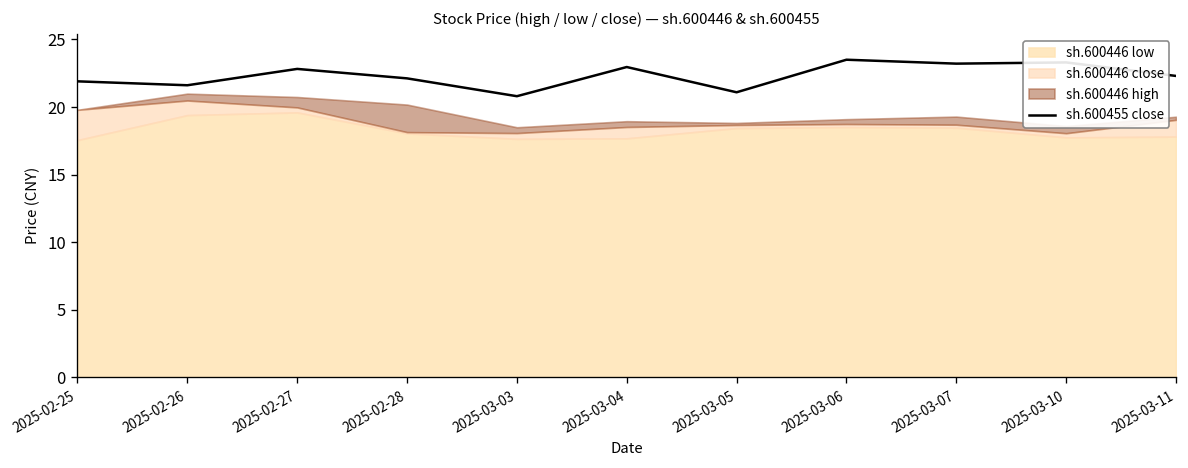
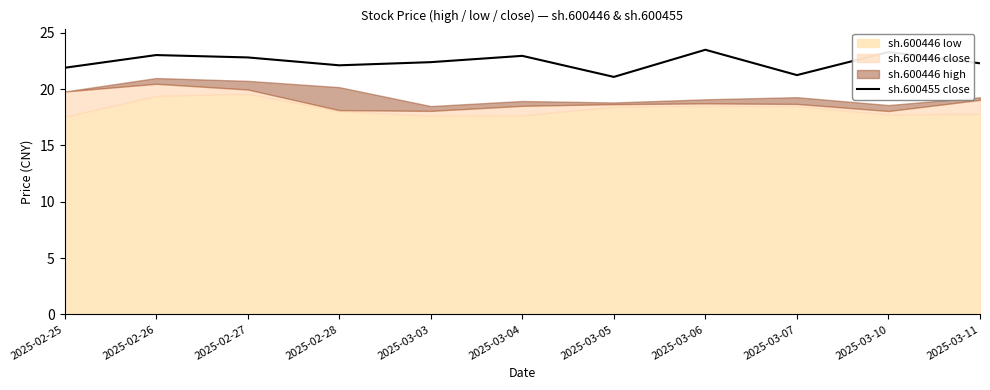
sh.600455 close, 2025-02-26: 21.6 -> 23.0
sh.600455 close, 2025-03-03: 20.8 -> 22.4
sh.600455 close, 2025-03-07: 23.2 -> 21.3
